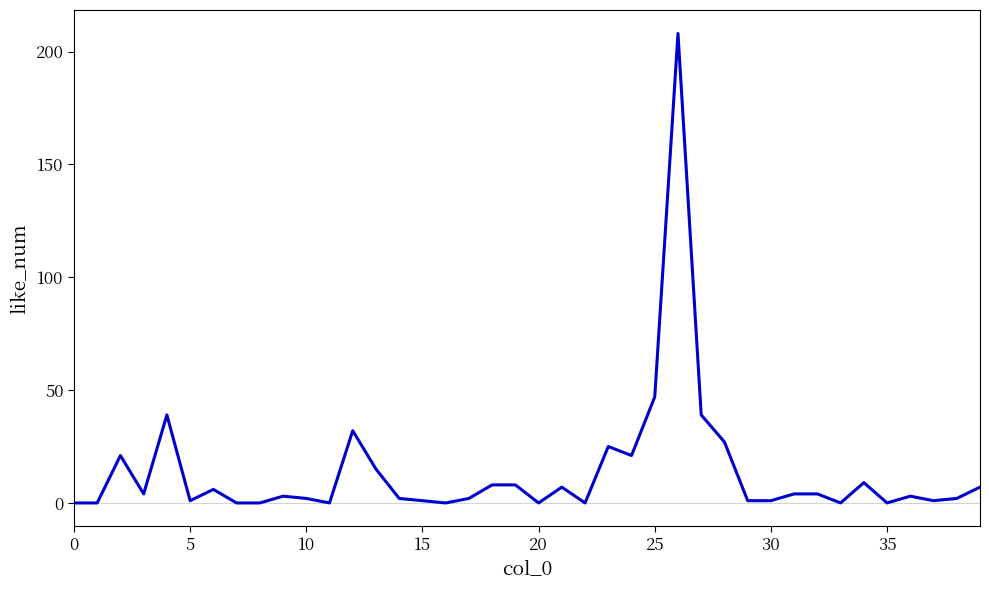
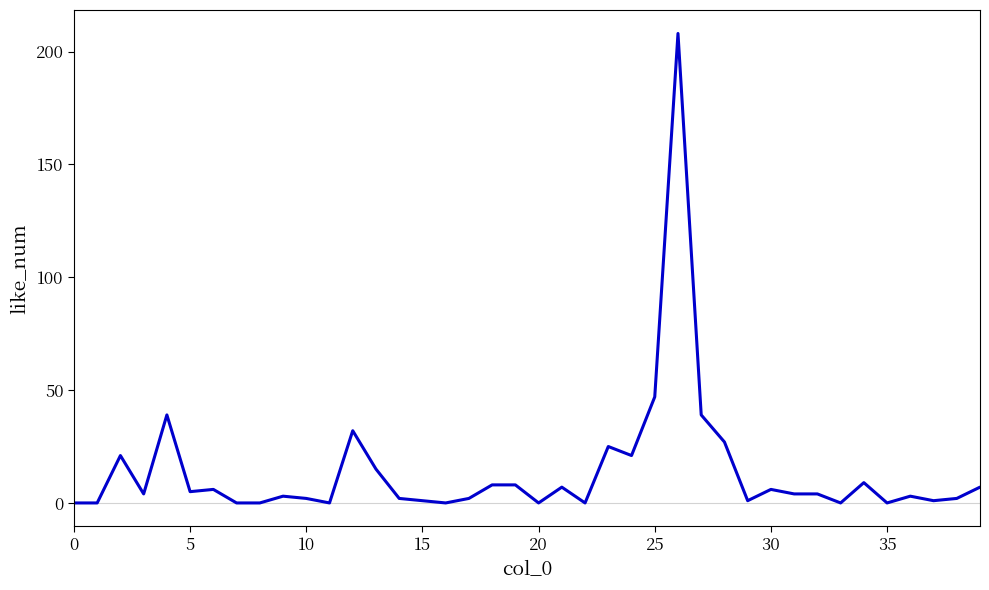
5: 1 -> 5
30: 1 -> 6
